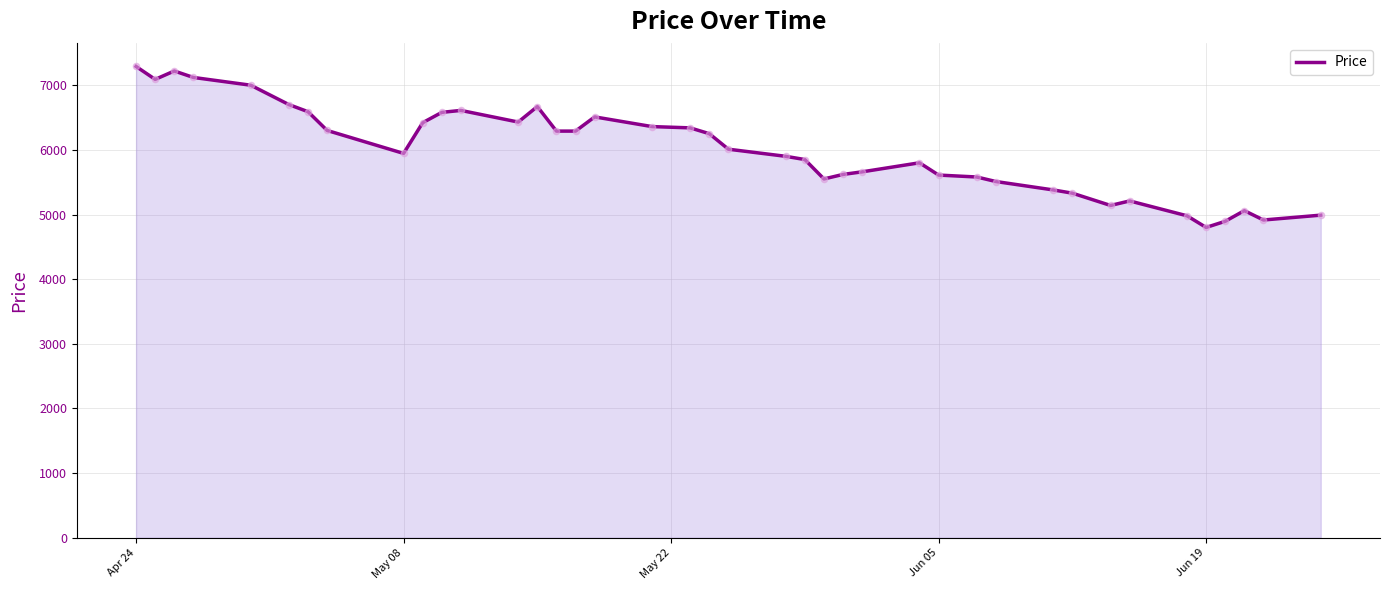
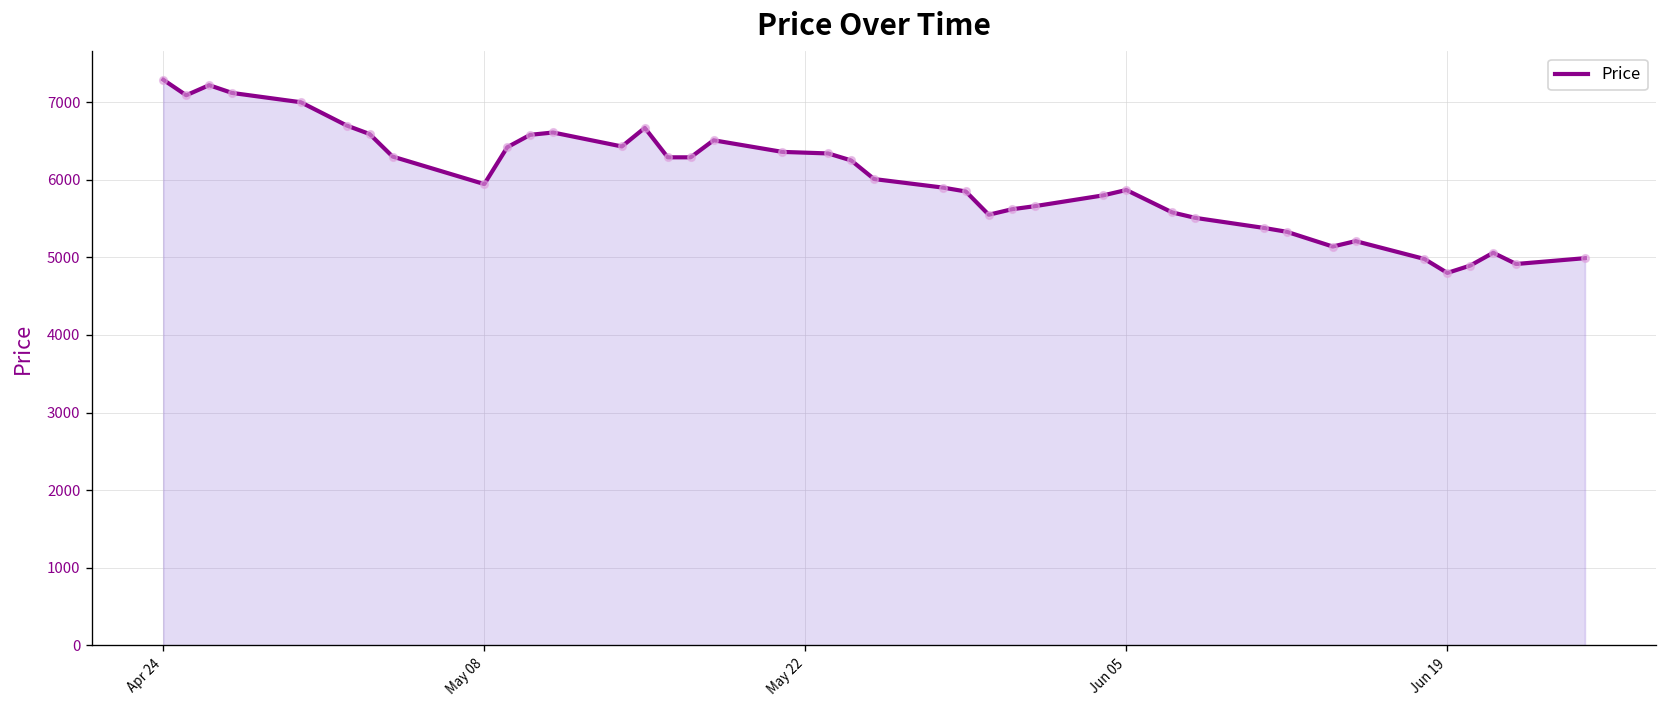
Jun 05: 5600 -> 5900
